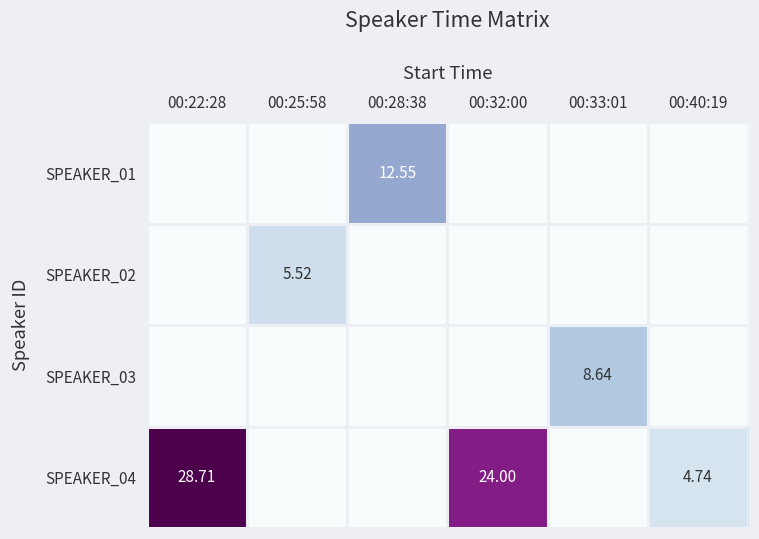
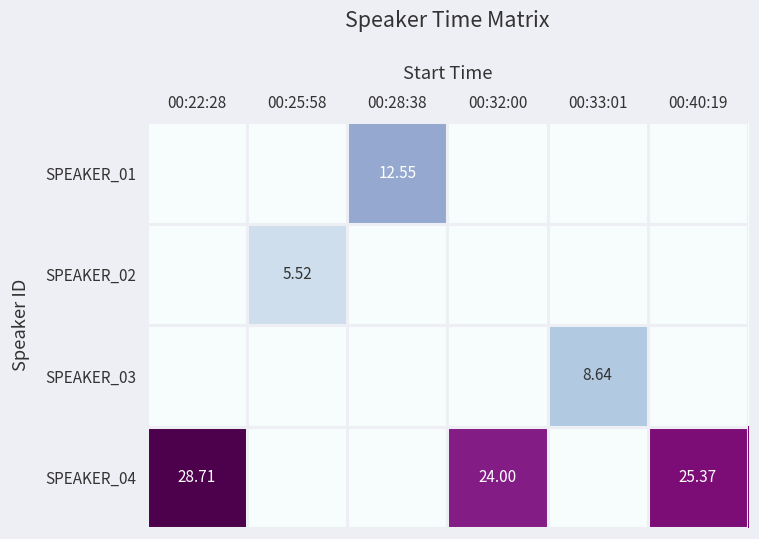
SPEAKER_04, 00:40:19: 4.74 -> 25.37
